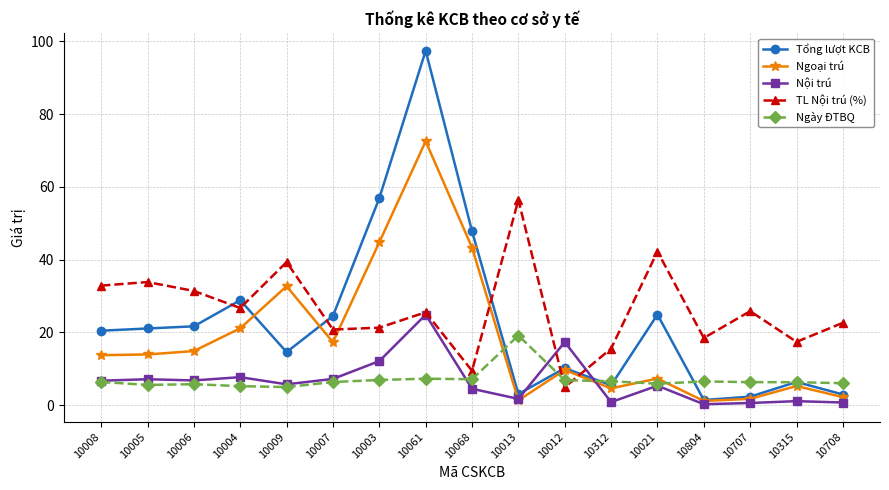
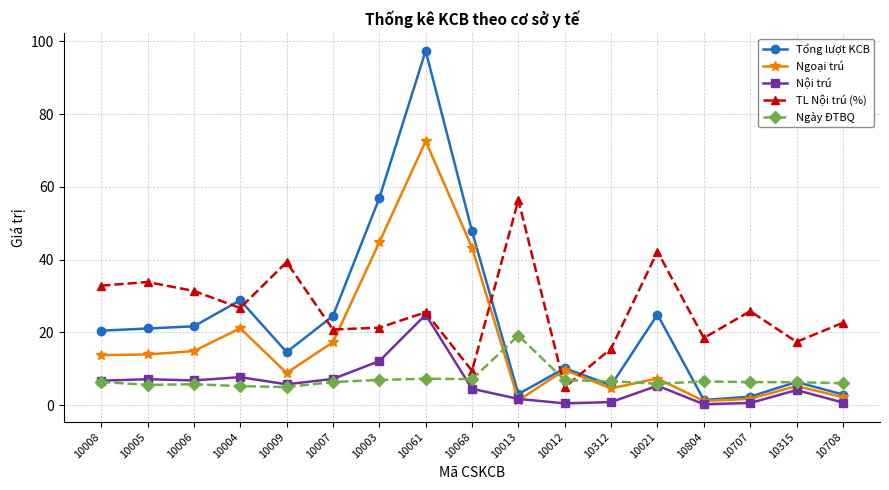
Ngoại trú, 10009: 33 -> 9
Nội trú, 10012: 17 -> 1
Nội trú, 10315: 1 -> 4
